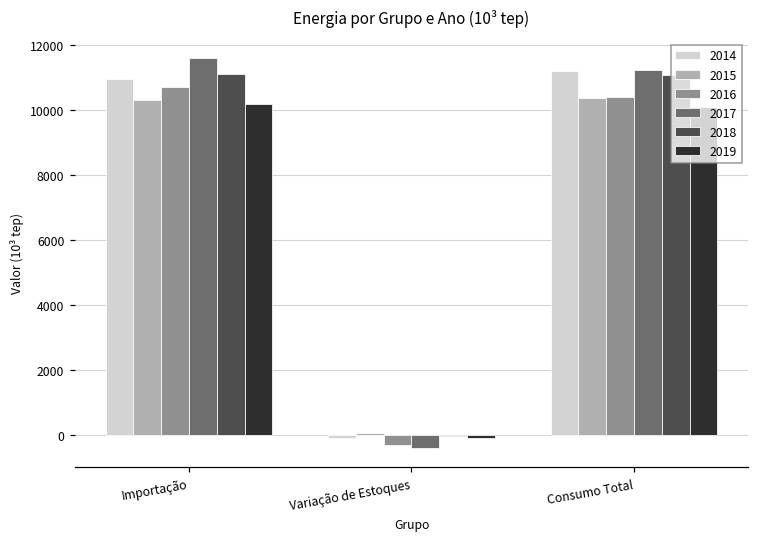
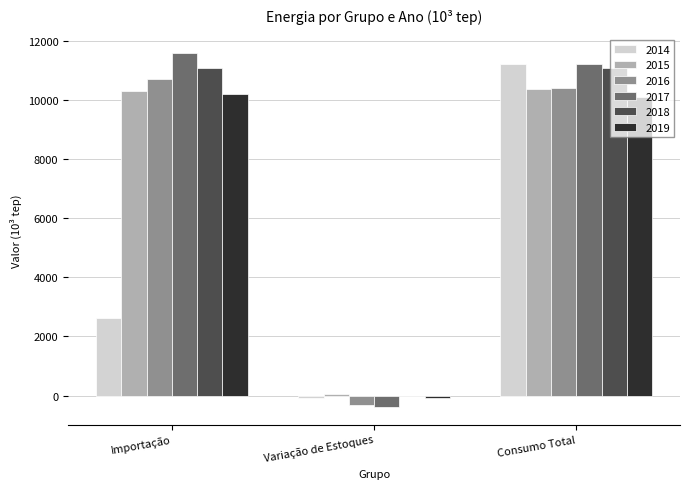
2014, Importação: 11000 -> 2600
